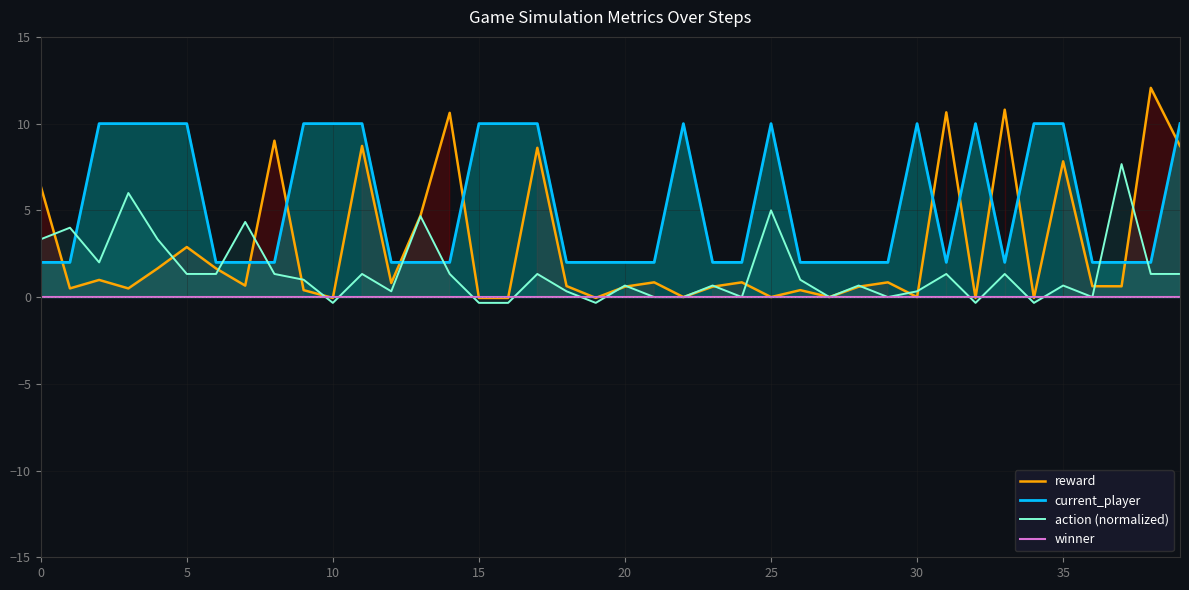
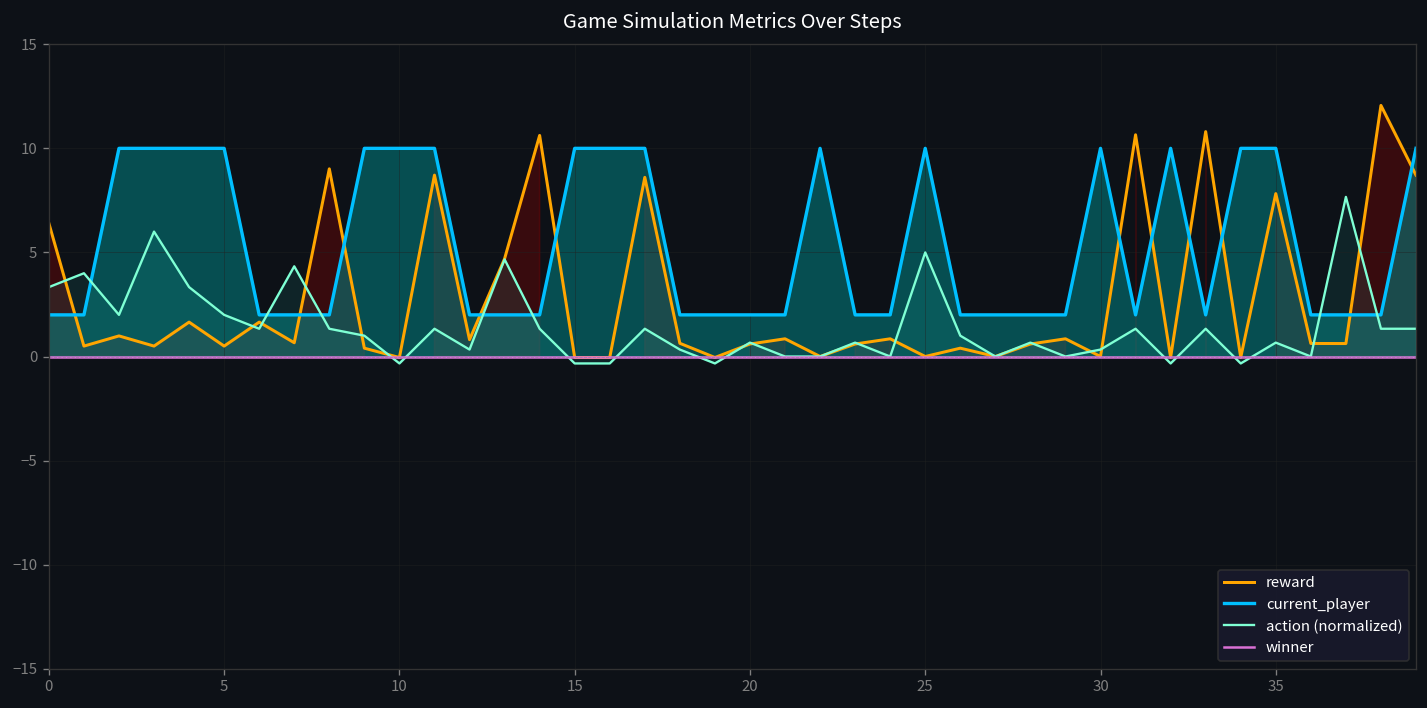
reward, 5: 2.9 -> 0.5
action (normalized), 5: 1.3 -> 2.0
